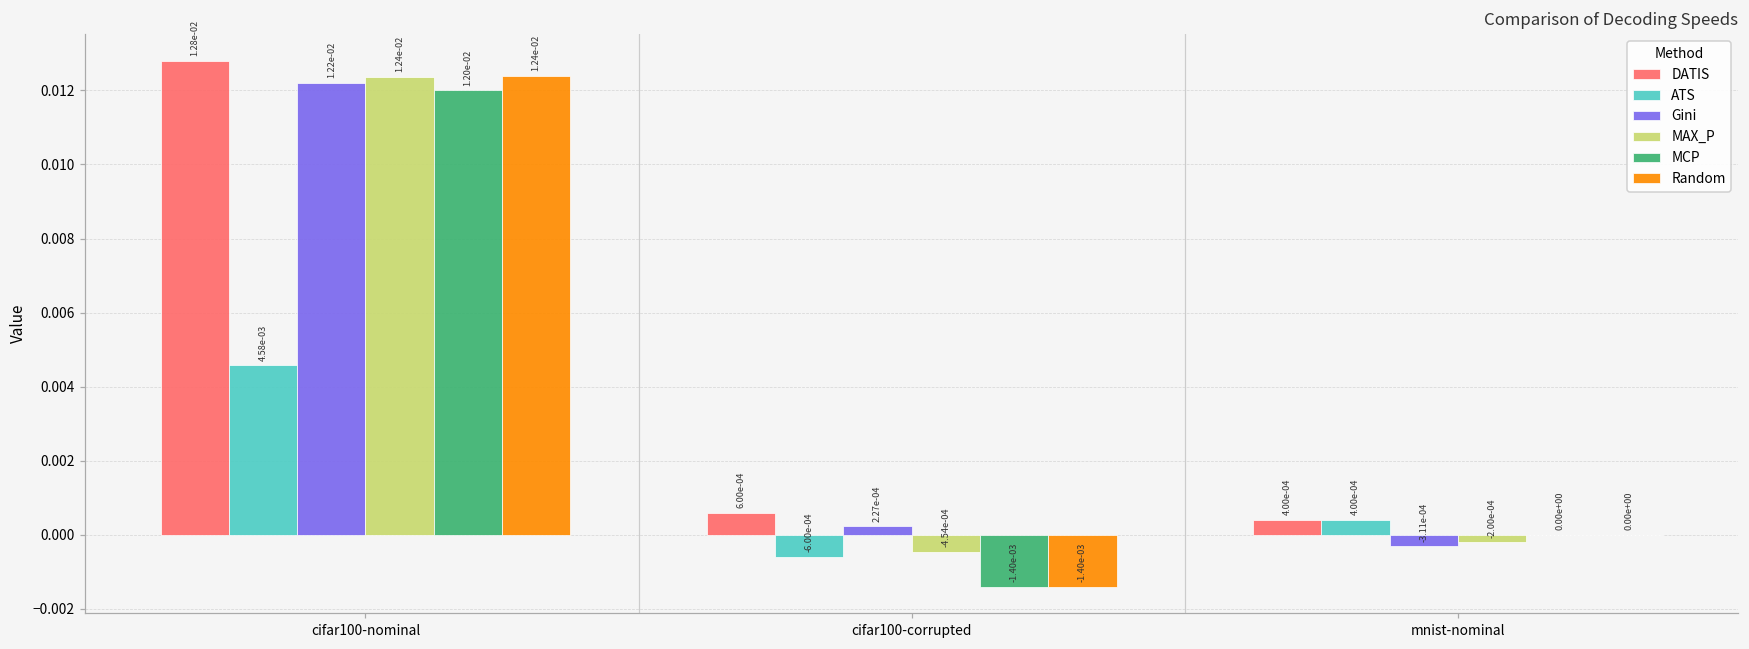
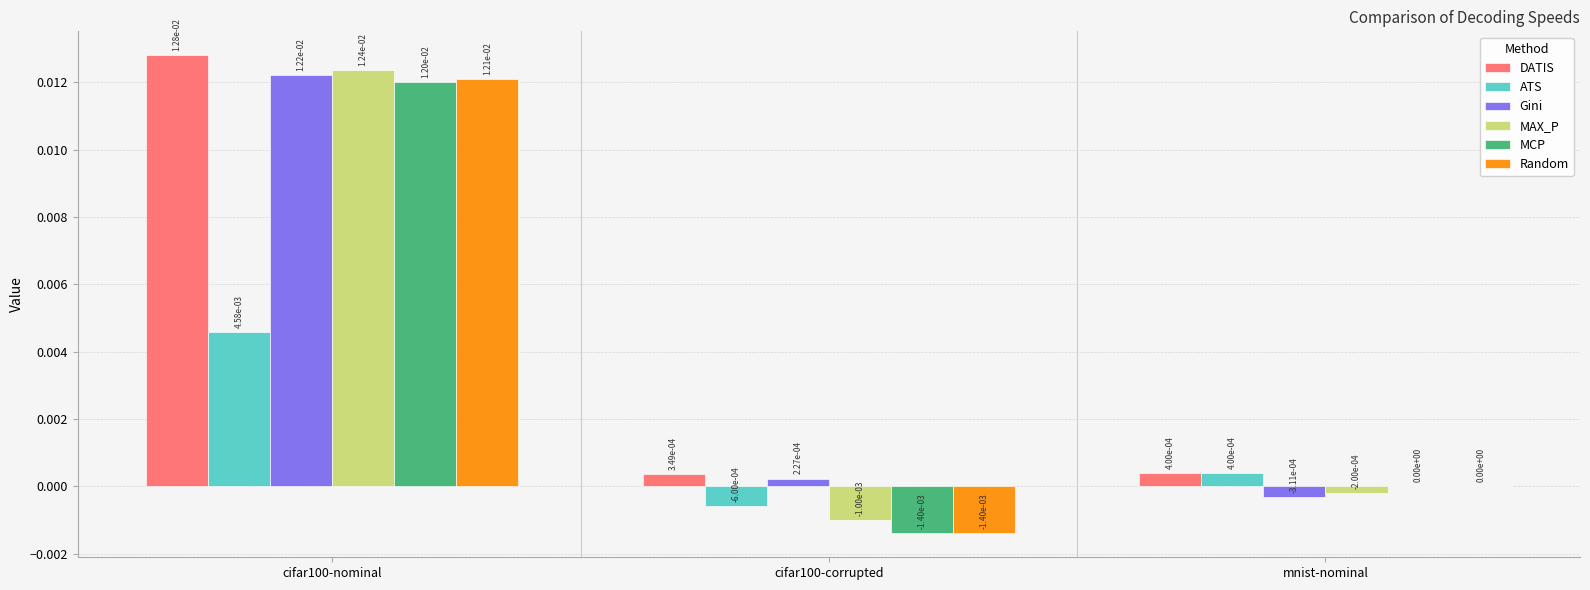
Random, cifar100-nominal: 1.24e-02 -> 1.21e-02
DATIS, cifar100-corrupted: 6.00e-04 -> 3.49e-04
MAX_P, cifar100-corrupted: -4.54e-04 -> -1.00e-03
